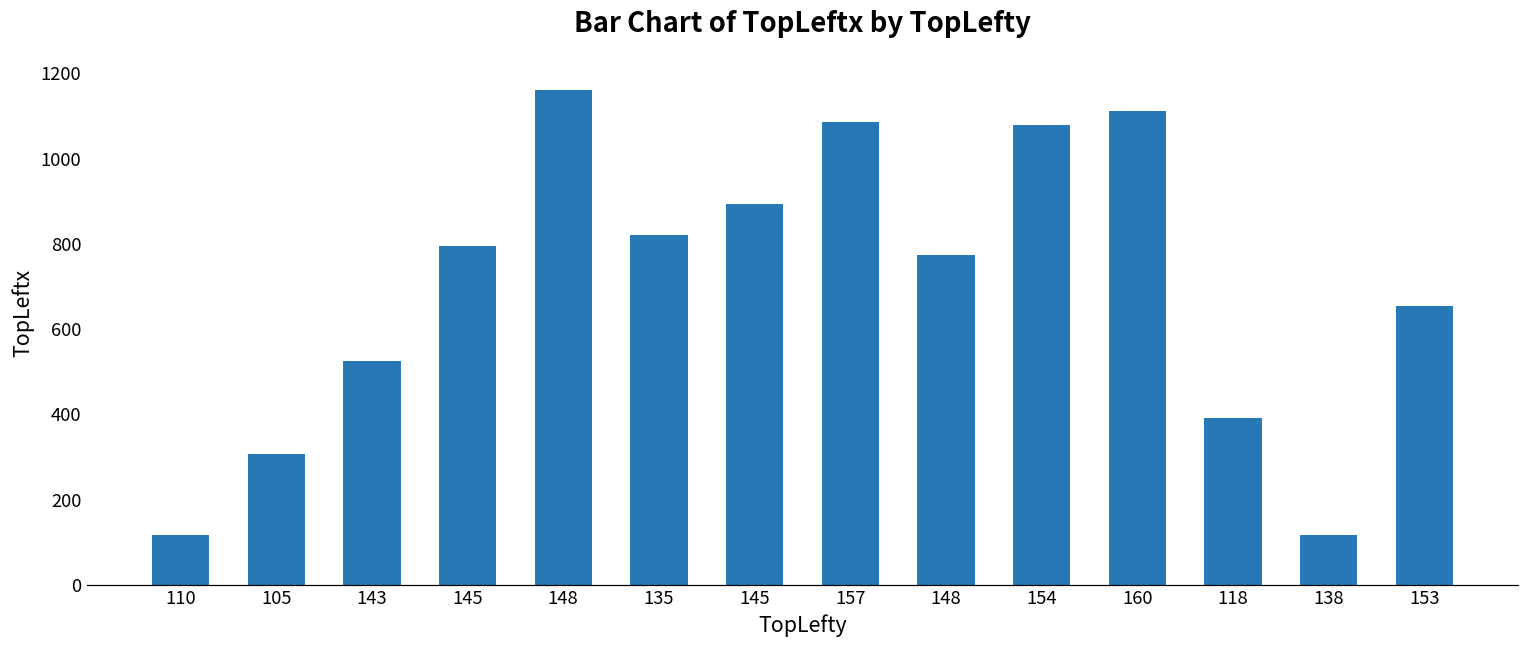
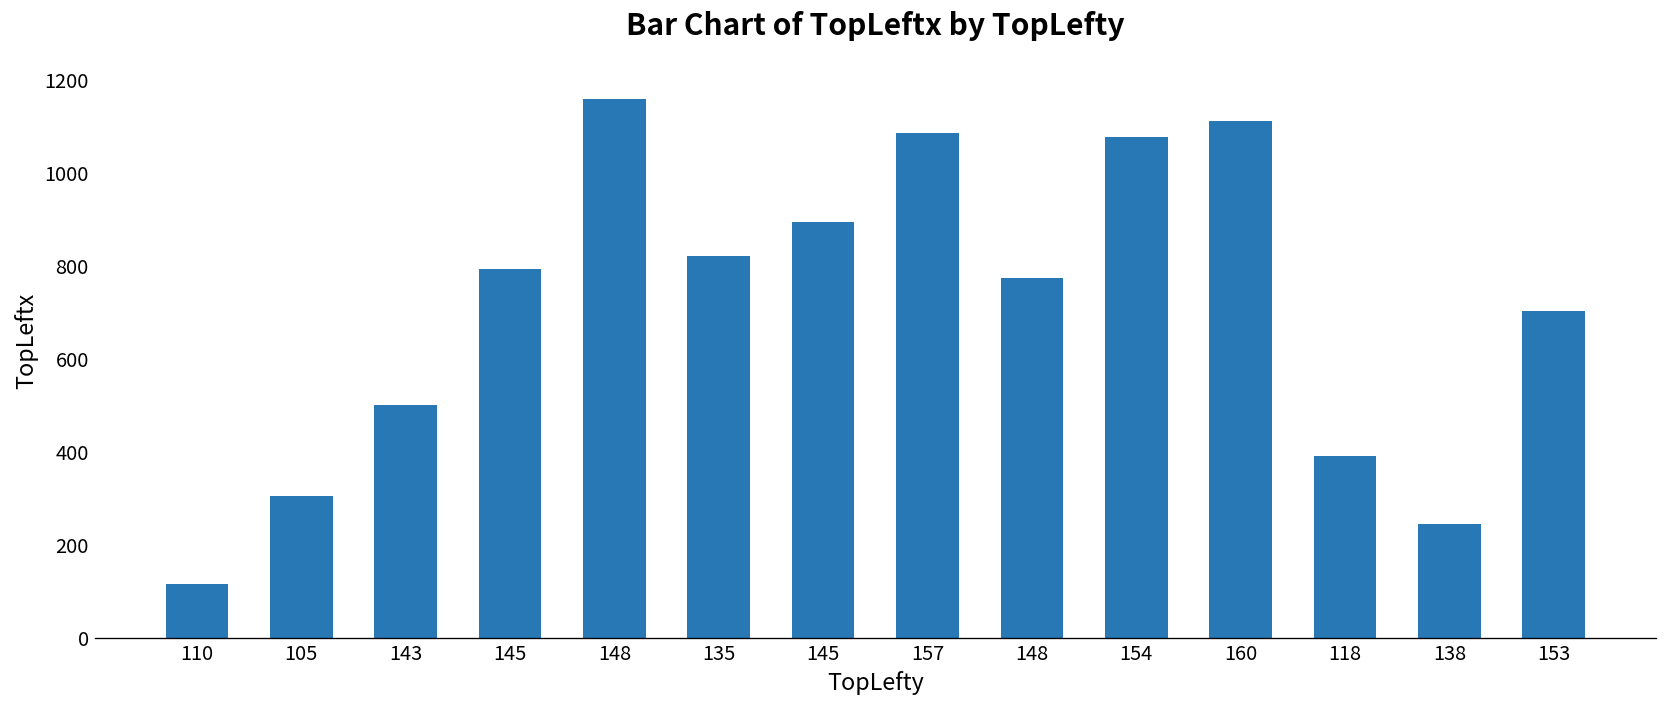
143: 530 -> 500
138: 120 -> 250
153: 650 -> 700
